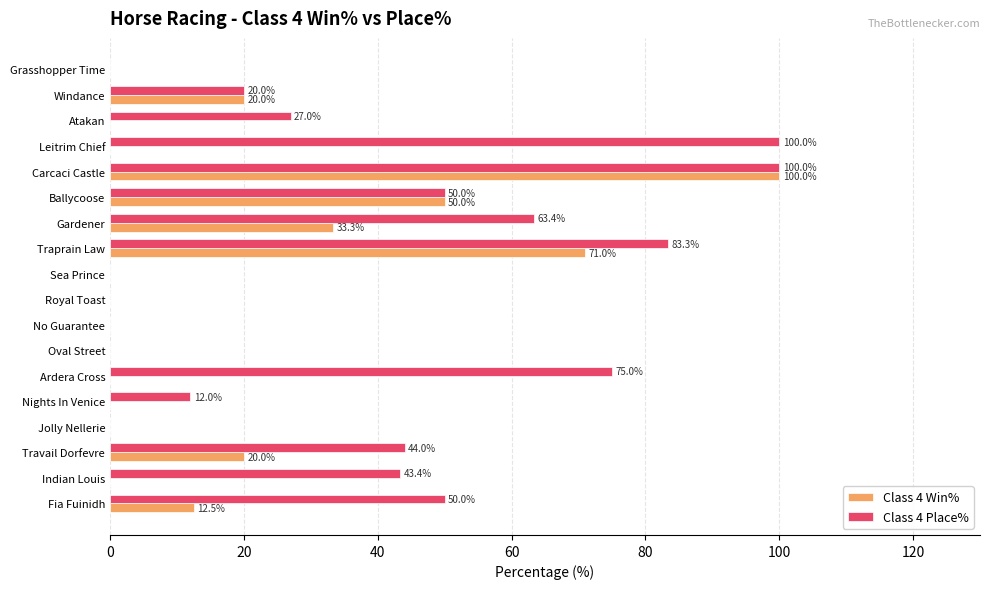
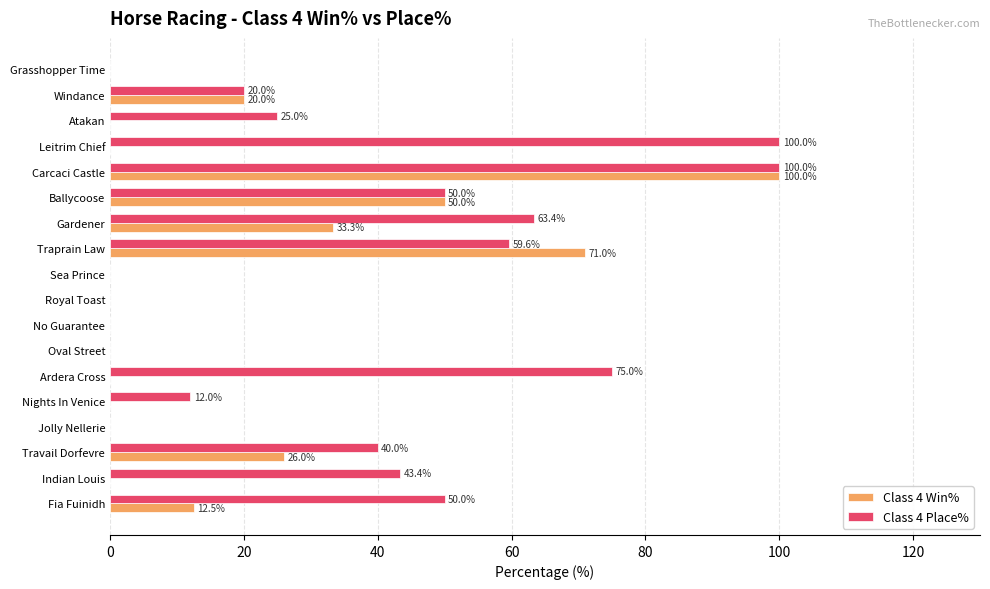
Class 4 Place%, Atakan: 27.0% -> 25.0%
Class 4 Place%, Traprain Law: 83.3% -> 59.6%
Class 4 Place%, Travail Dorfevre: 44.0% -> 40.0%
Class 4 Win%, Travail Dorfevre: 20.0% -> 26.0%
